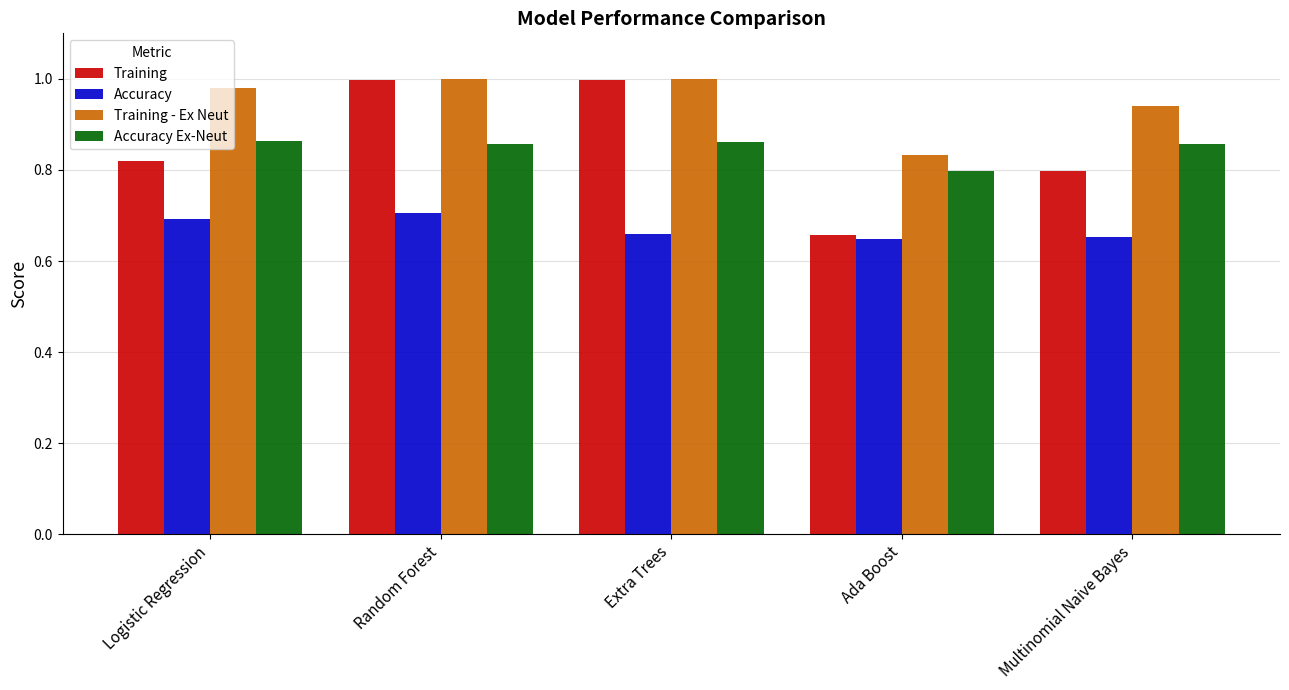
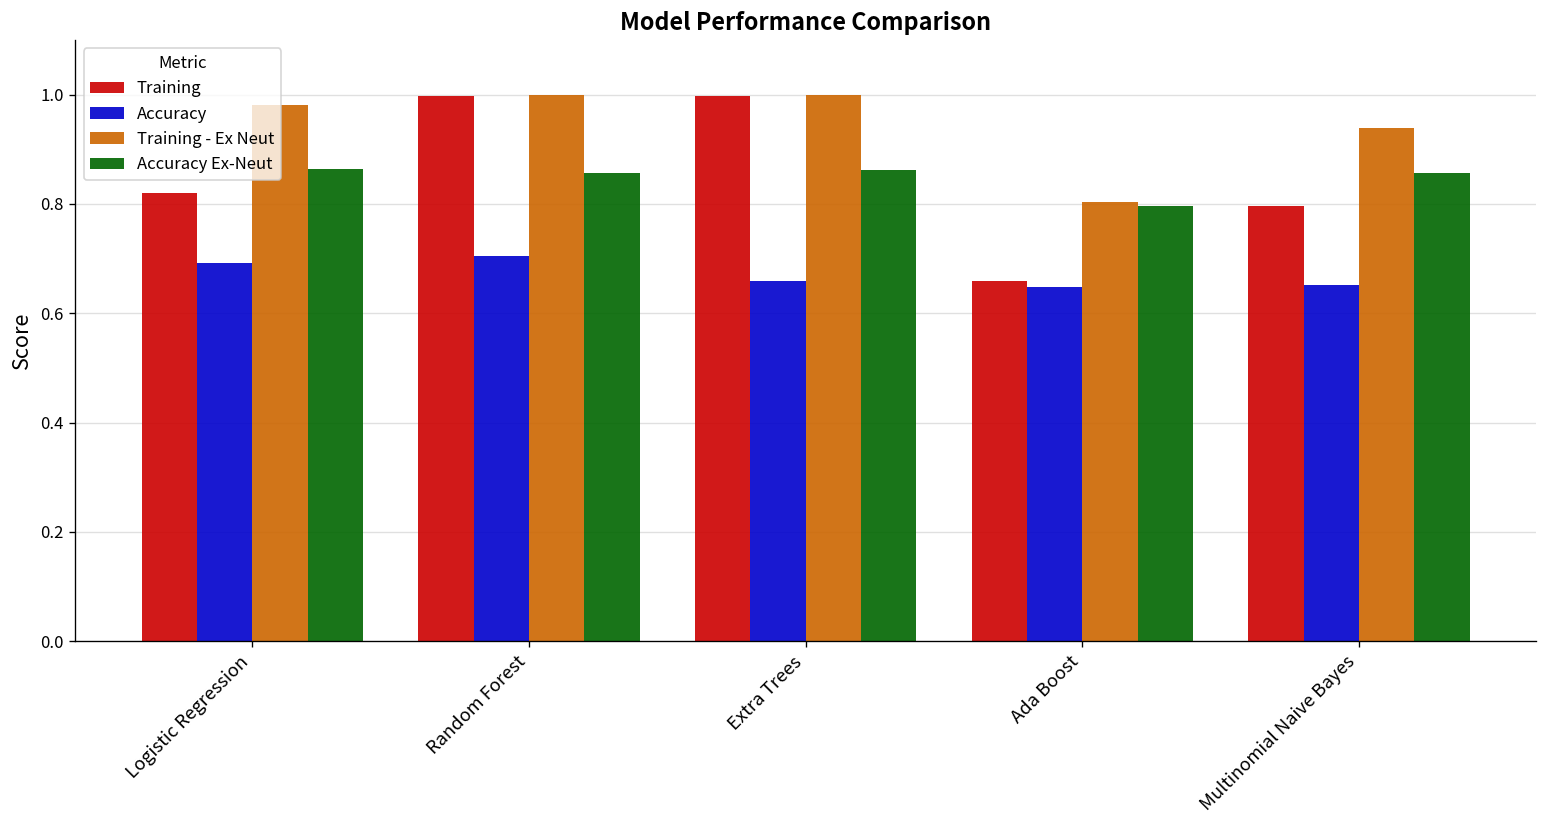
Training - Ex Neut, Ada Boost: 0.83 -> 0.80
